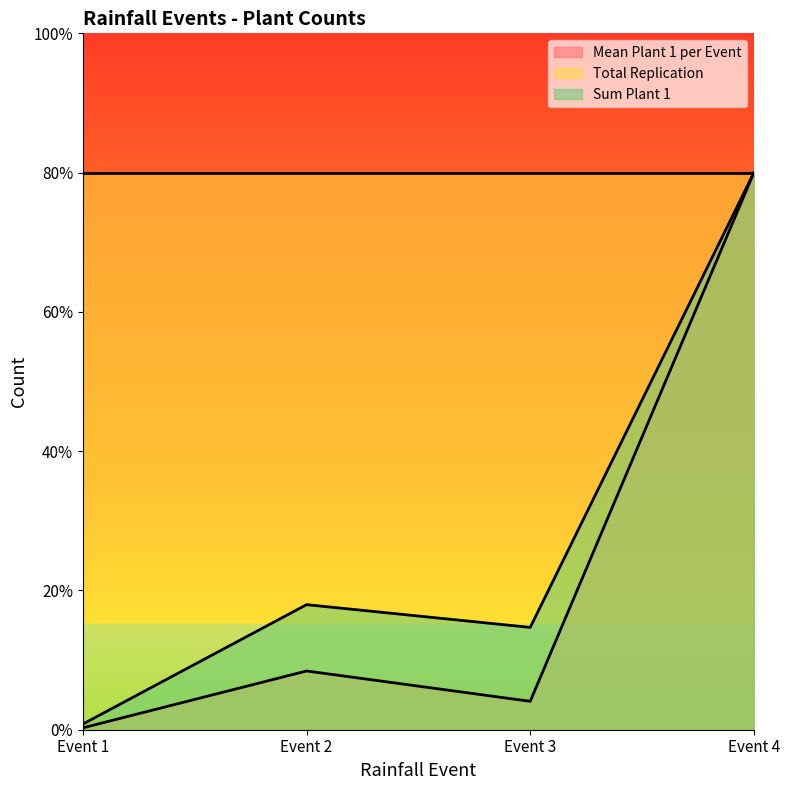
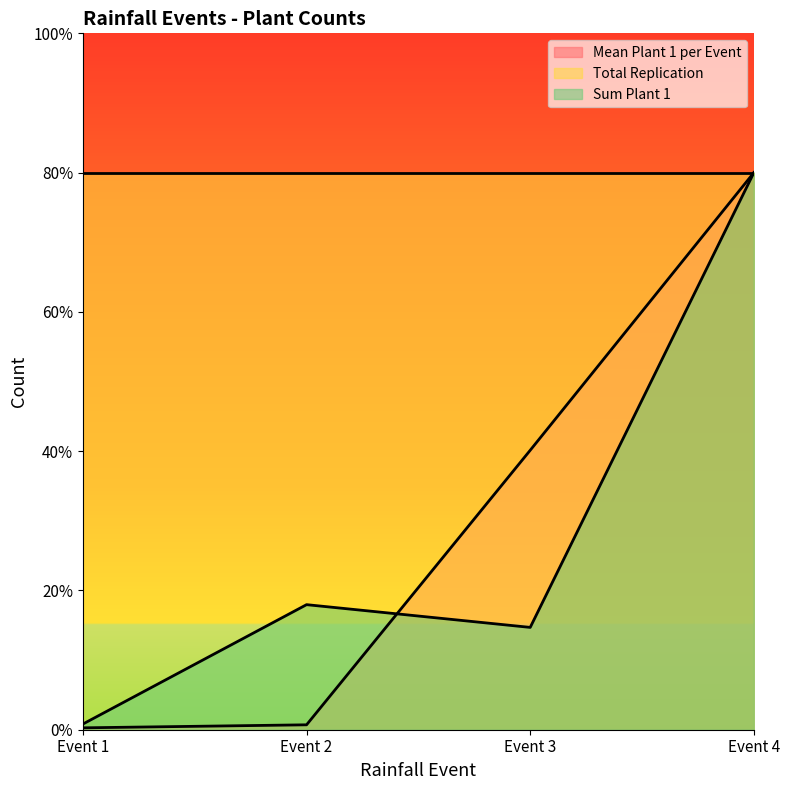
Mean Plant 1 per Event, Event 2: 8% -> 1%
Mean Plant 1 per Event, Event 3: 4% -> 40%
